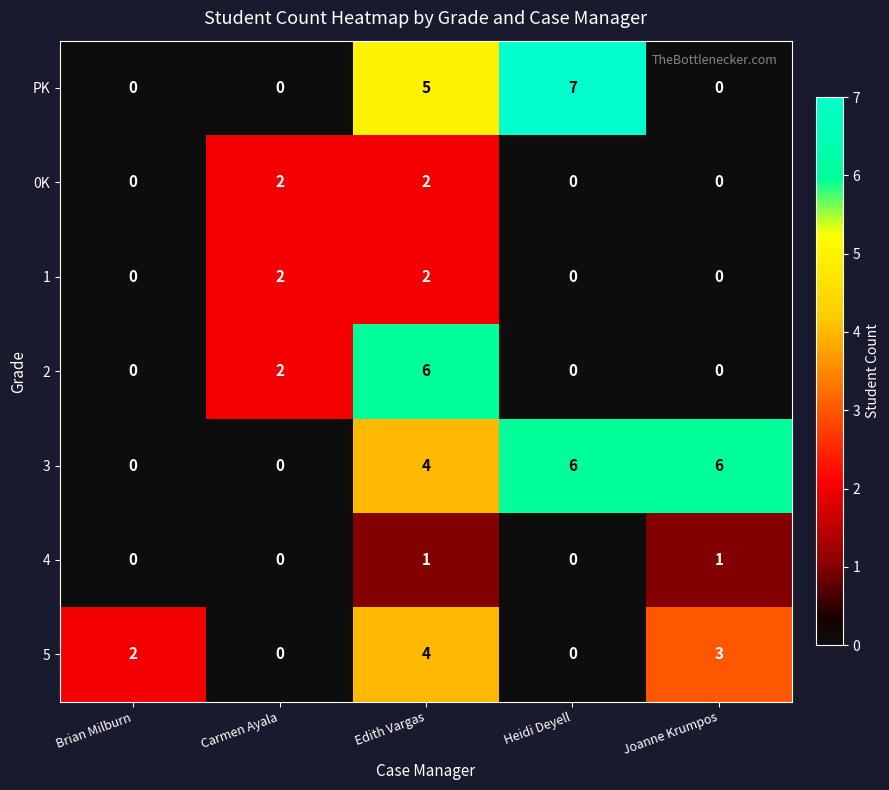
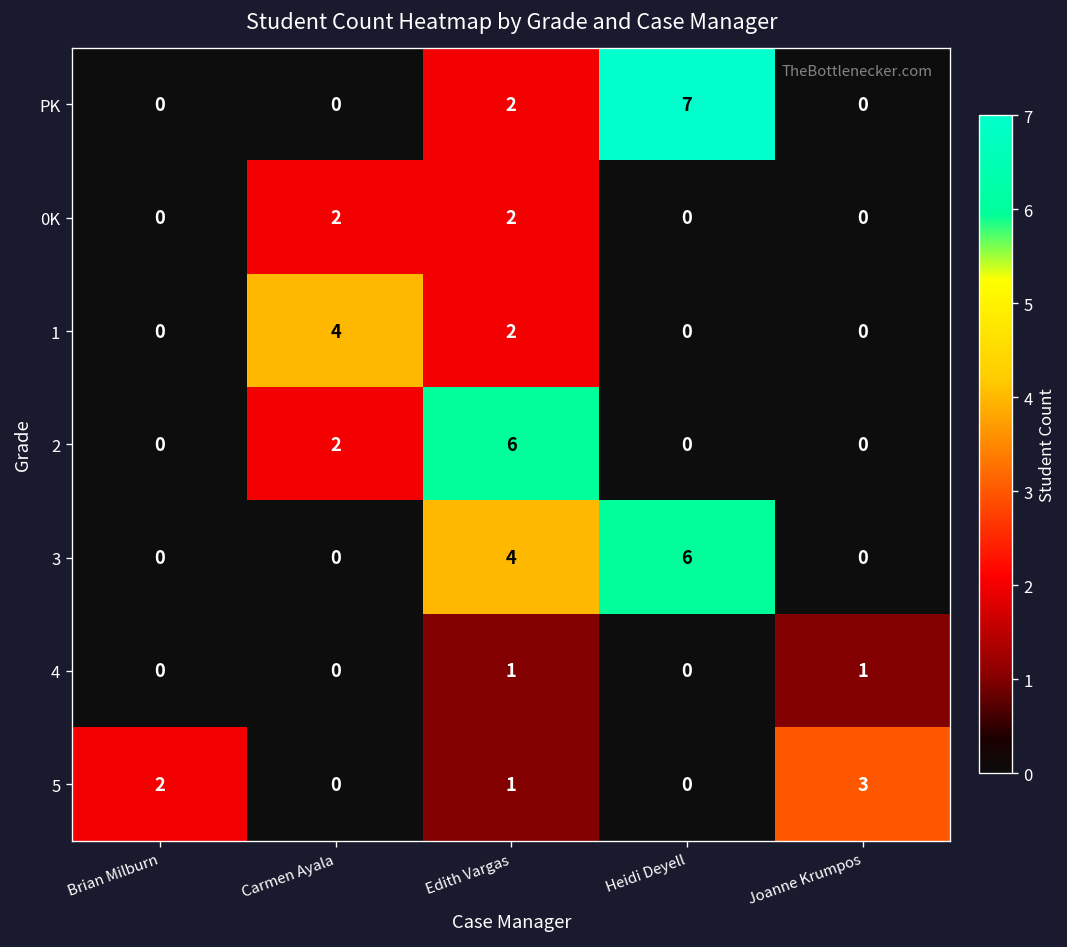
PK, Edith Vargas: 5 -> 2
1, Carmen Ayala: 2 -> 4
3, Joanne Krumpos: 6 -> 0
5, Edith Vargas: 4 -> 1
